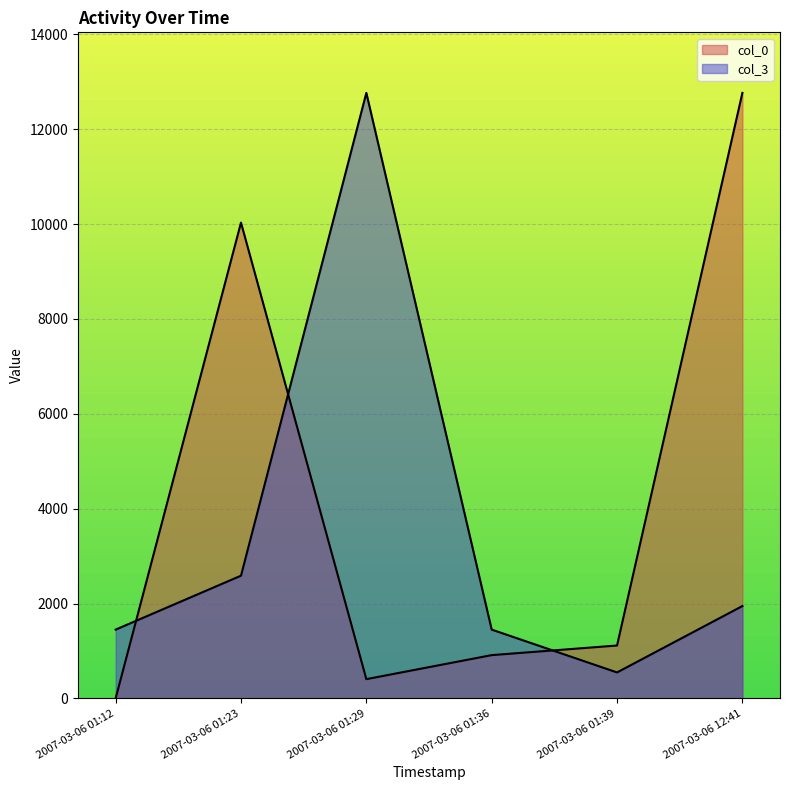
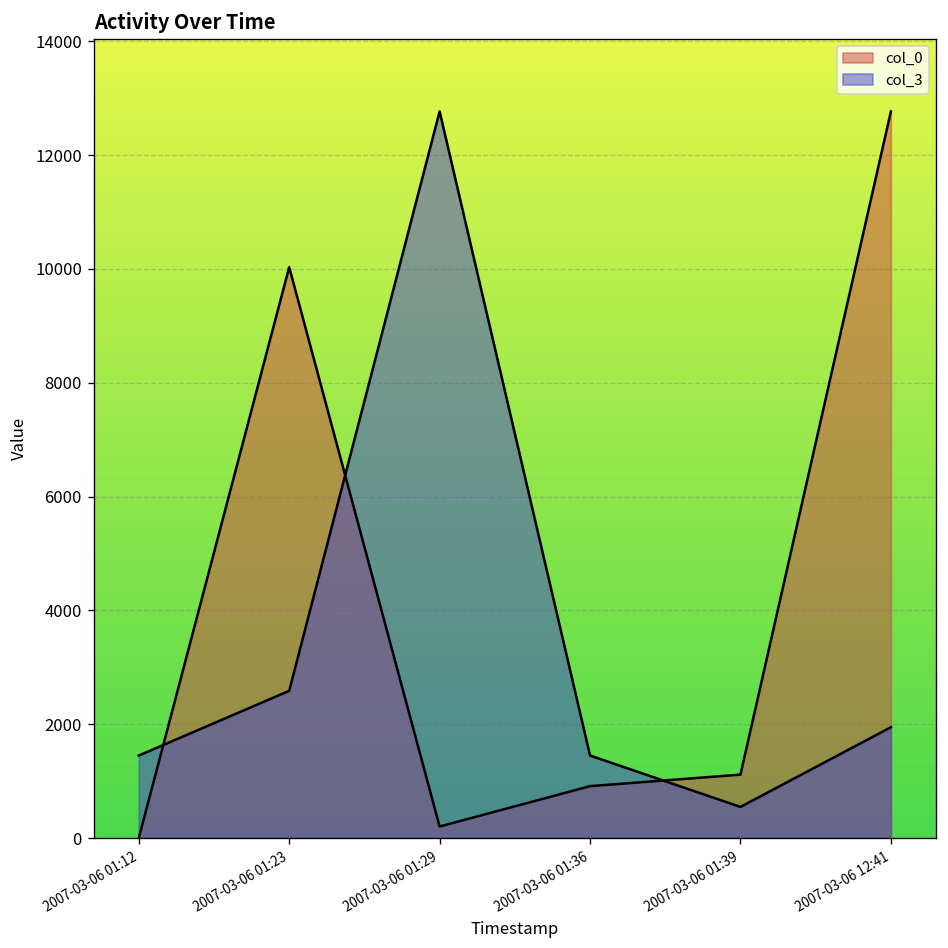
col_0, 2007-03-06 01:29: 400 -> 200
